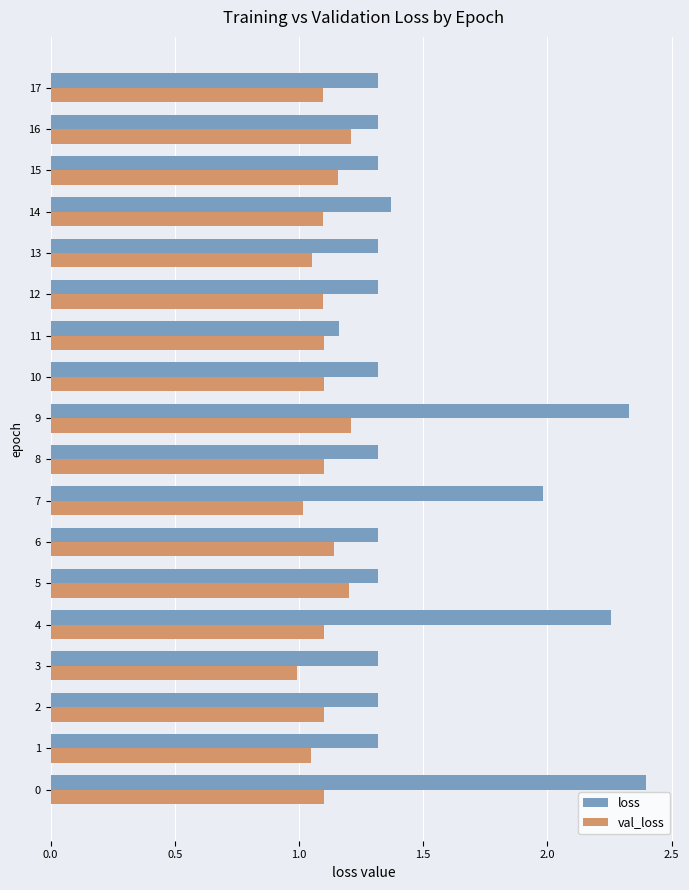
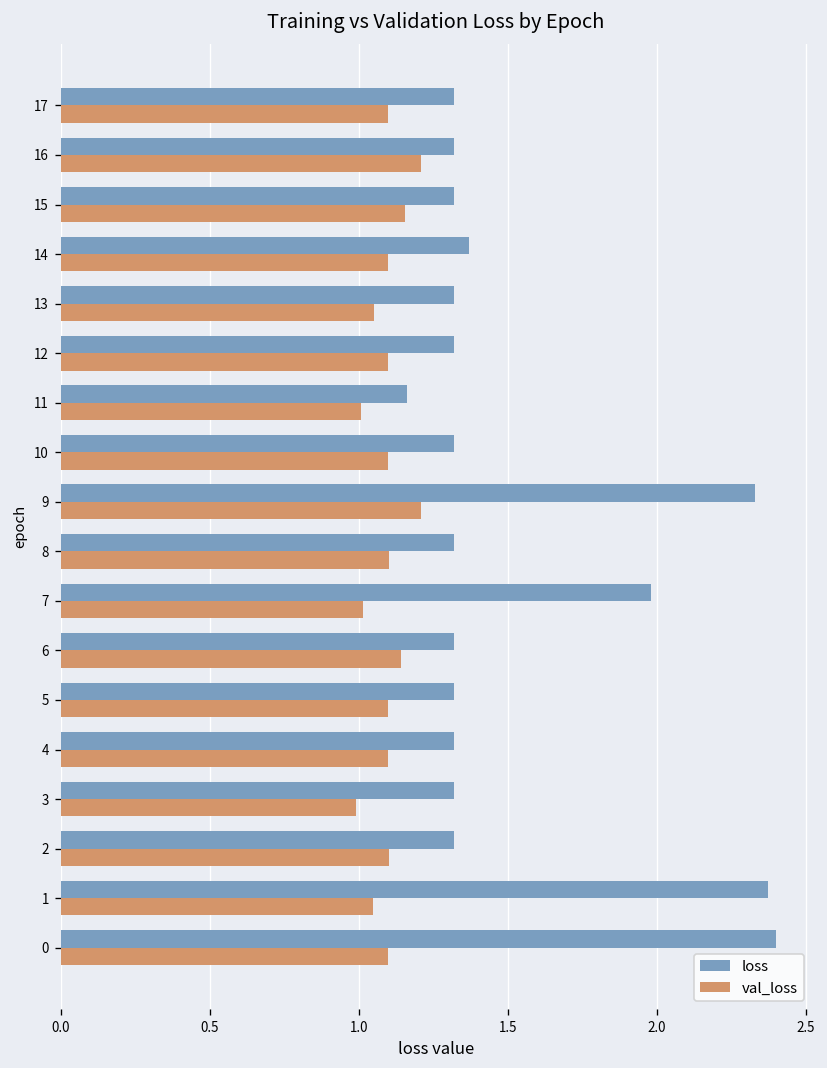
val_loss, 11: 1.10 -> 1.01
val_loss, 5: 1.20 -> 1.10
loss, 4: 2.26 -> 1.32
loss, 1: 1.32 -> 2.37
